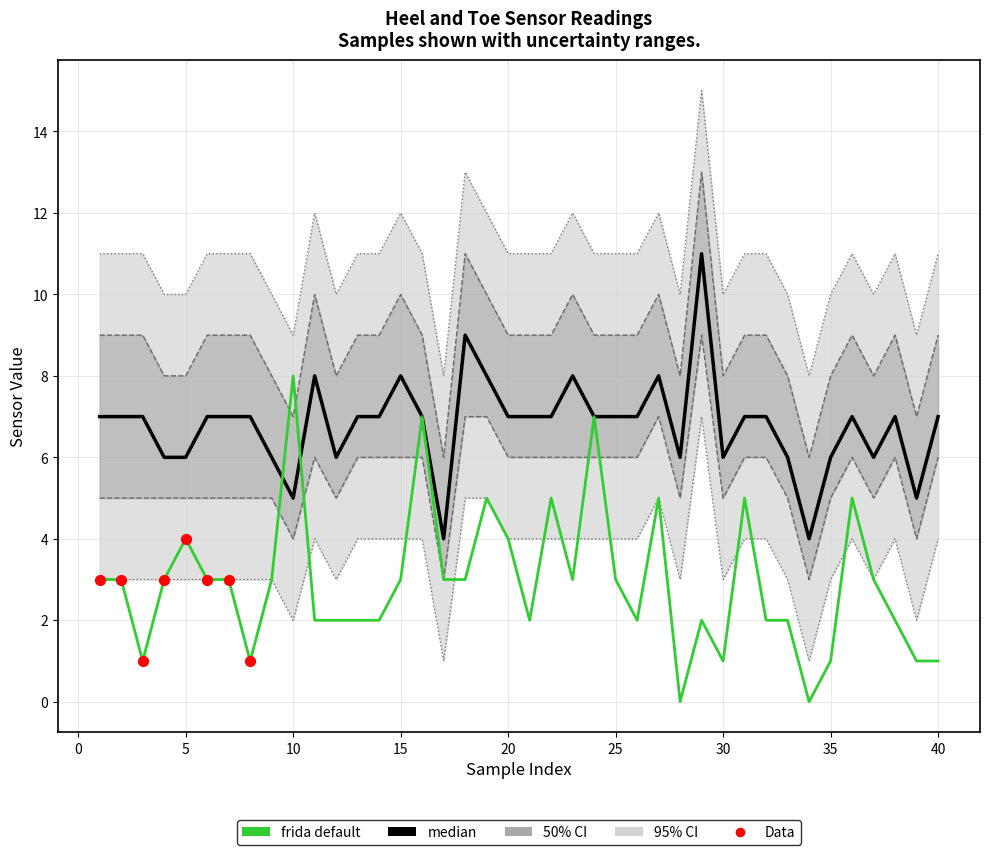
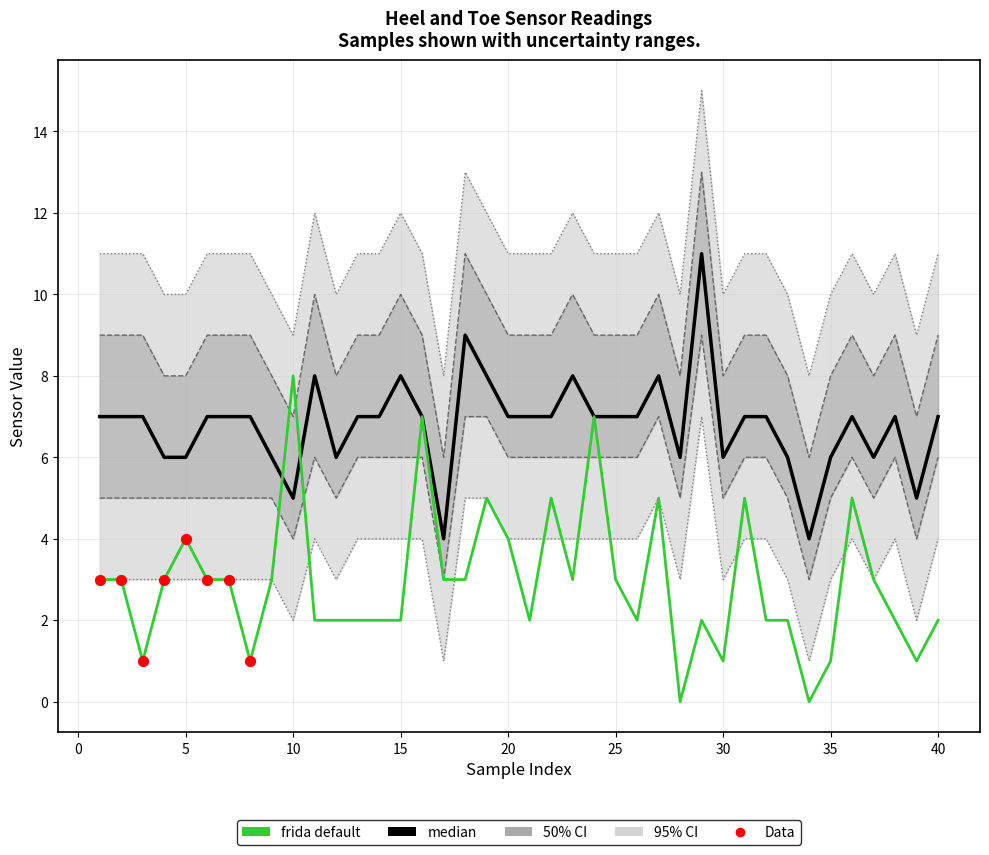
frida default, 15: 3 -> 2
frida default, 40: 1 -> 2
